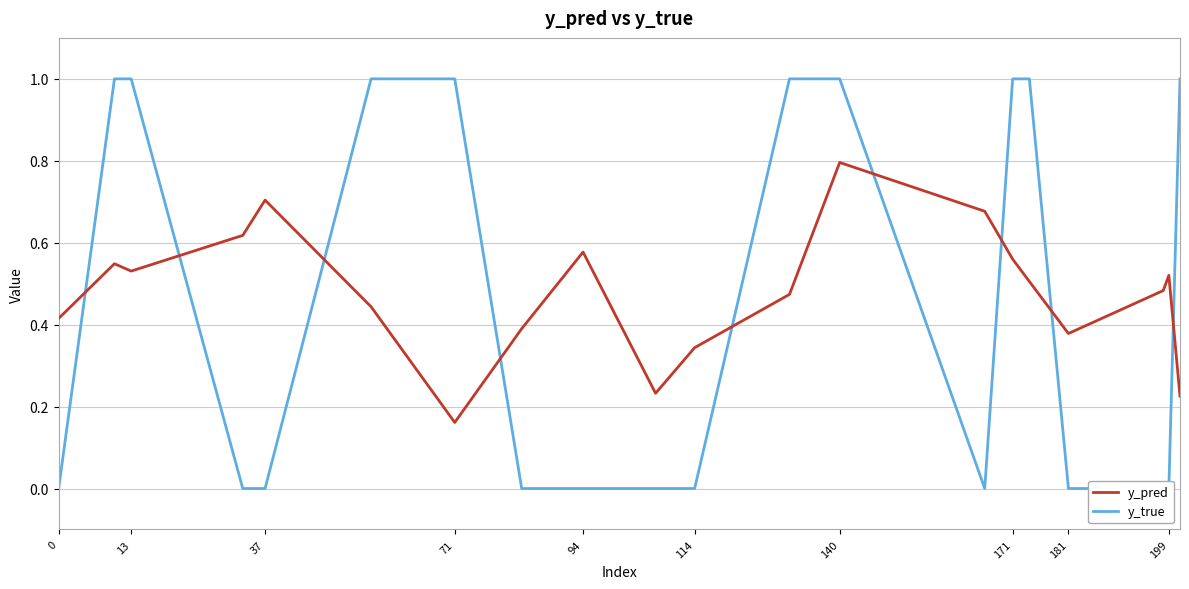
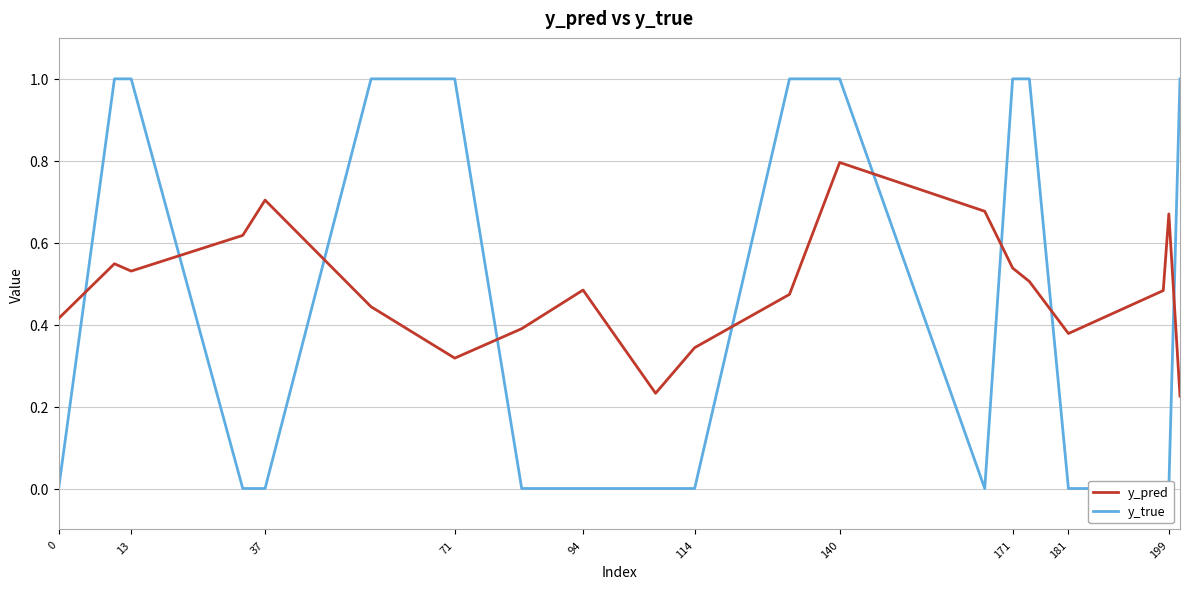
y_pred, 71: 0.16 -> 0.32
y_pred, 94: 0.58 -> 0.48
y_pred, 171: 0.56 -> 0.54
y_pred, 199: 0.52 -> 0.67
